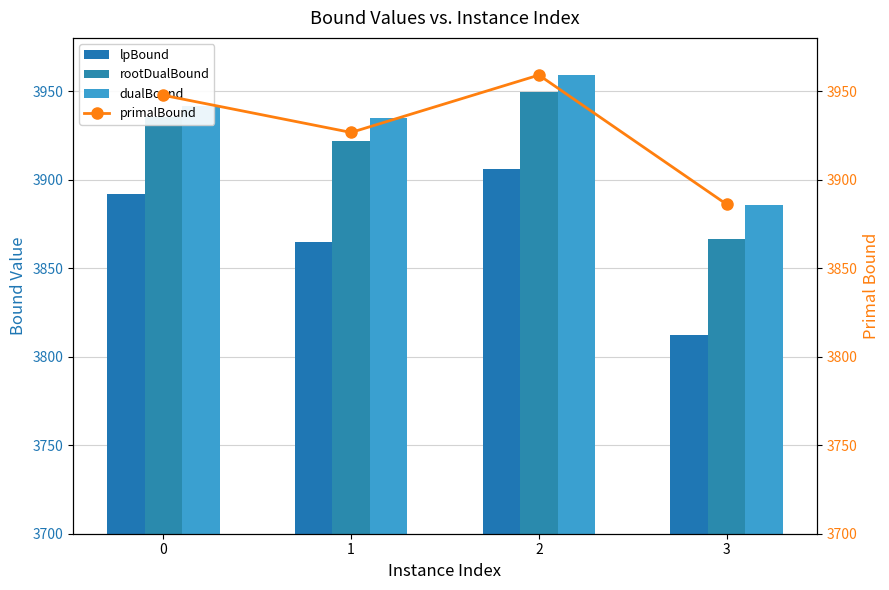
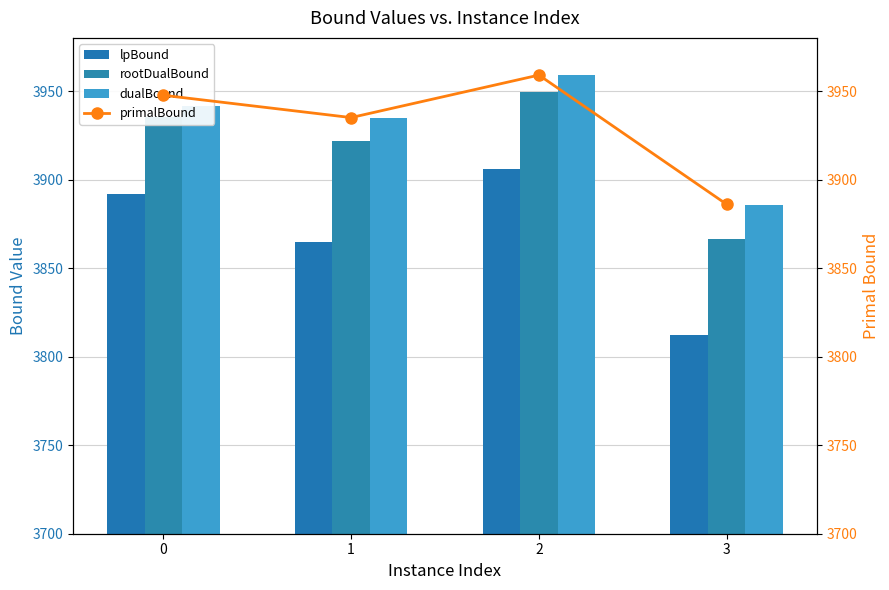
primalBound, 1: 3927 -> 3935
